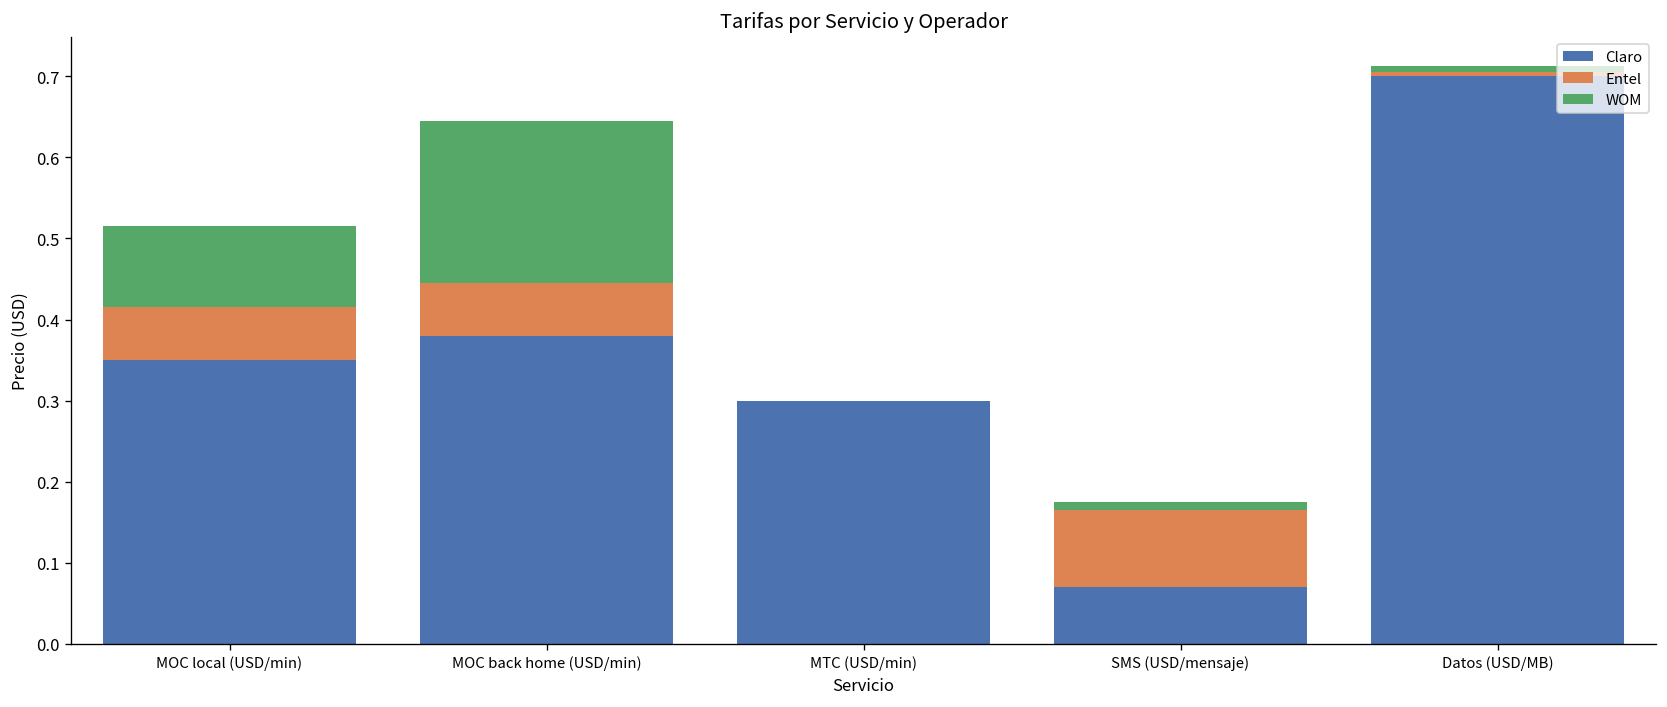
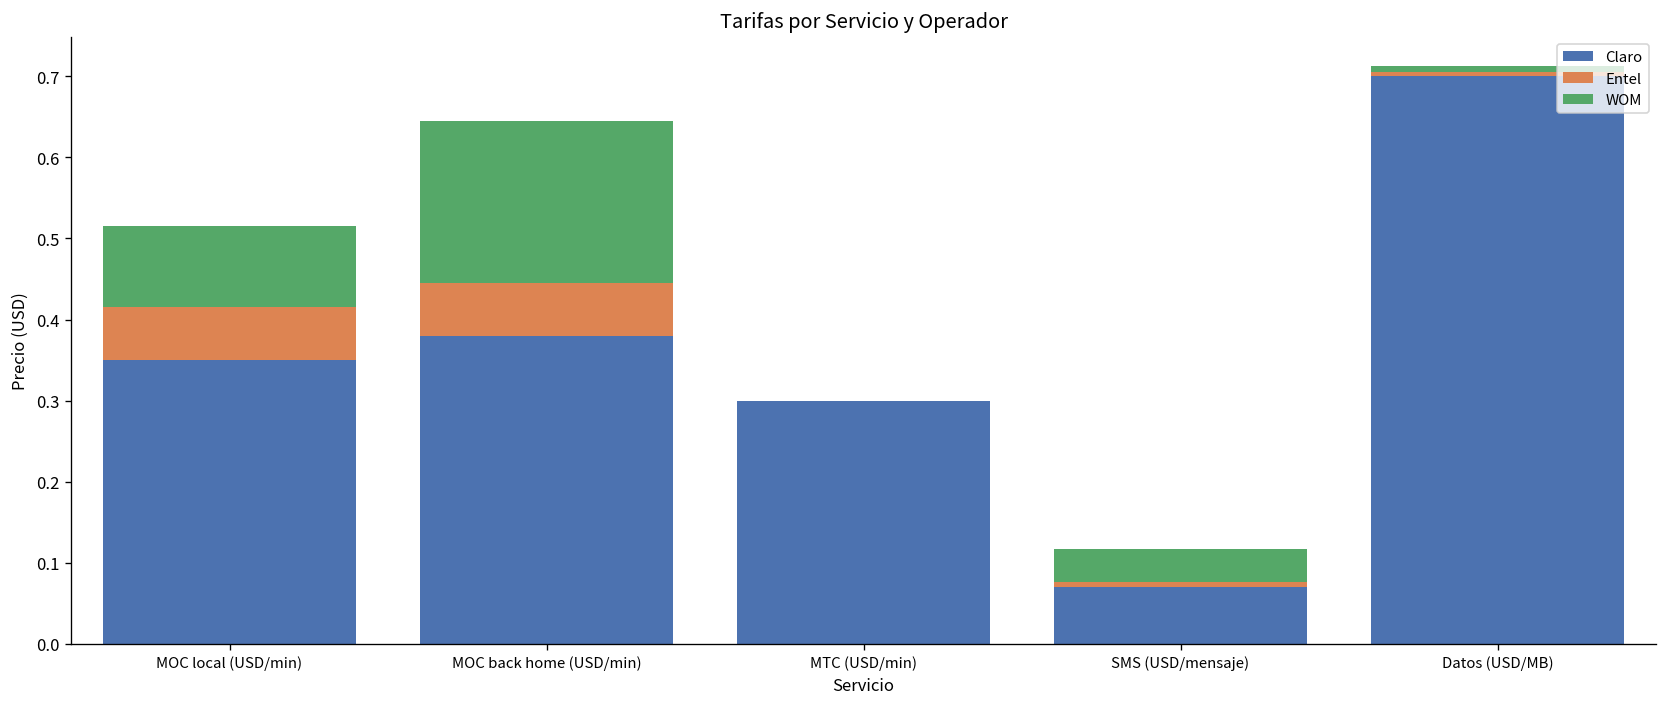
Entel, SMS (USD/mensaje): 0.09 -> 0.01
WOM, SMS (USD/mensaje): 0.01 -> 0.04
